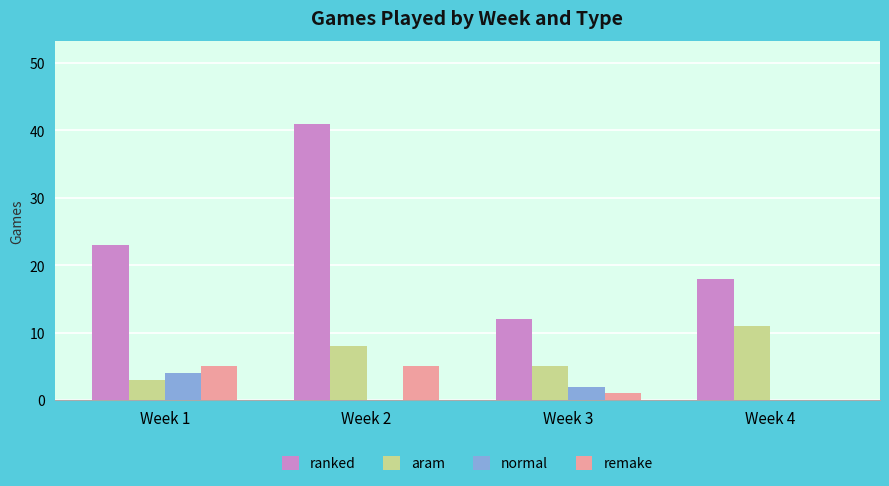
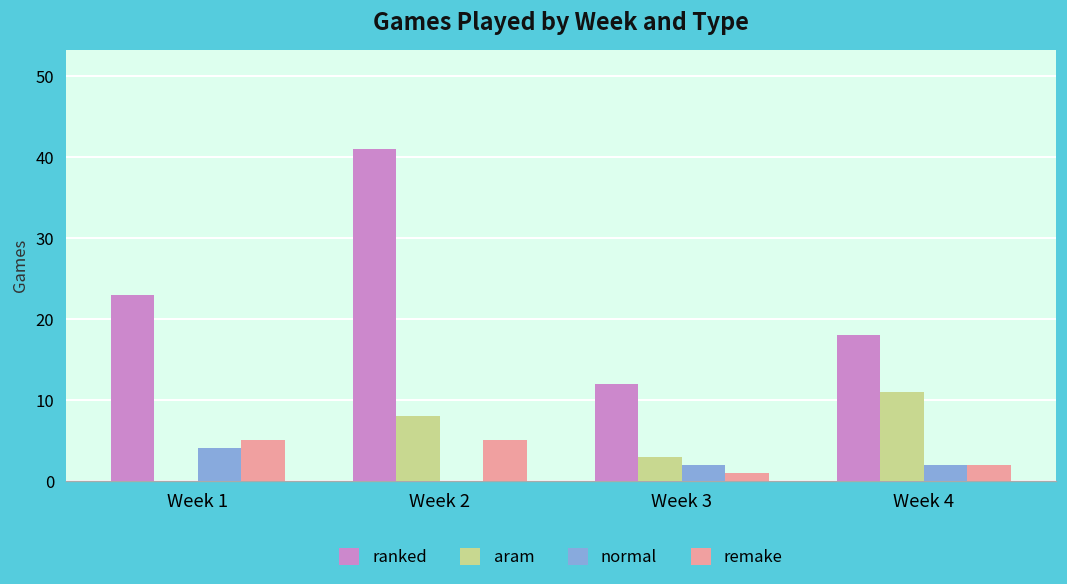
aram, Week 1: 3 -> 0
aram, Week 3: 5 -> 3
normal, Week 4: 0 -> 2
remake, Week 4: 0 -> 2
